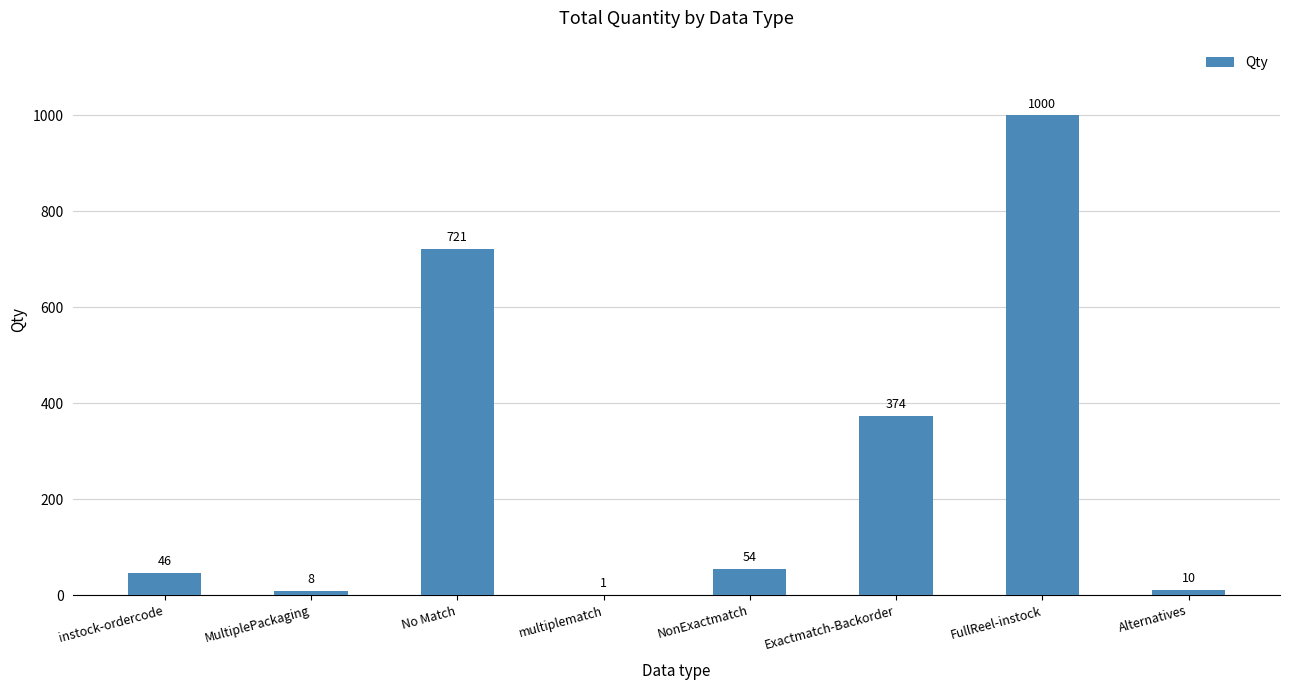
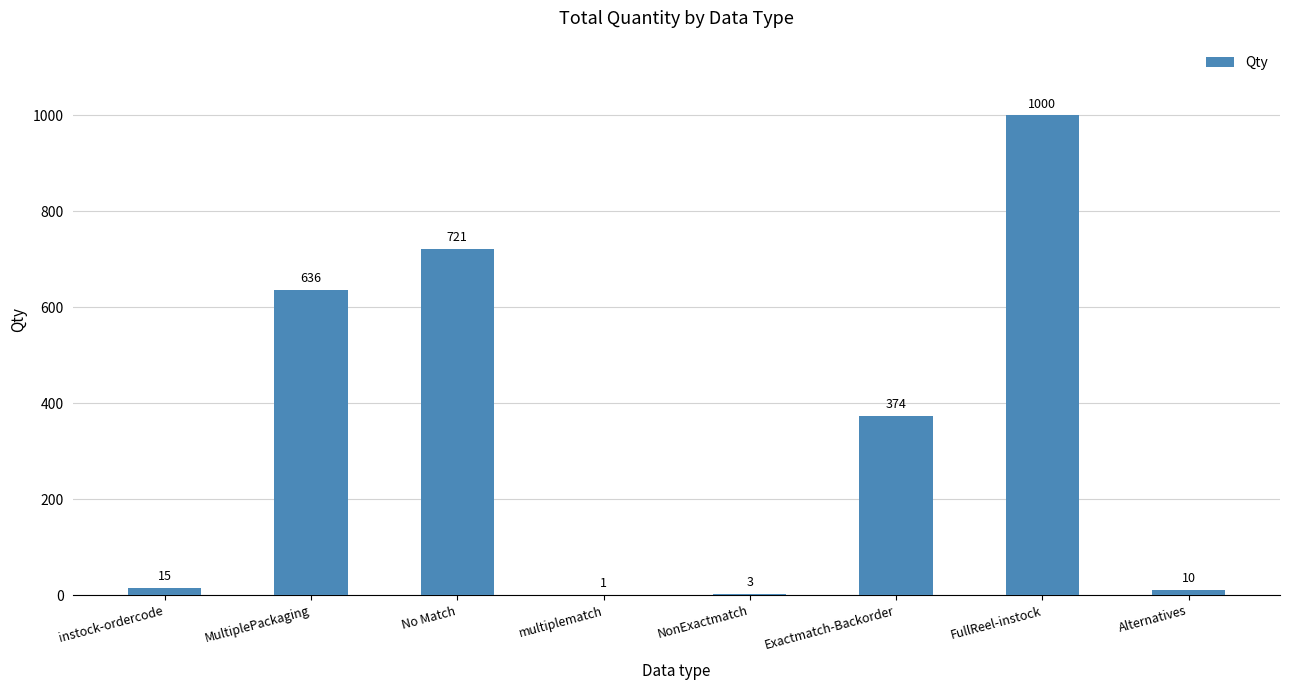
instock-ordercode: 46 -> 15
MultiplePackaging: 8 -> 636
NonExactmatch: 54 -> 3
